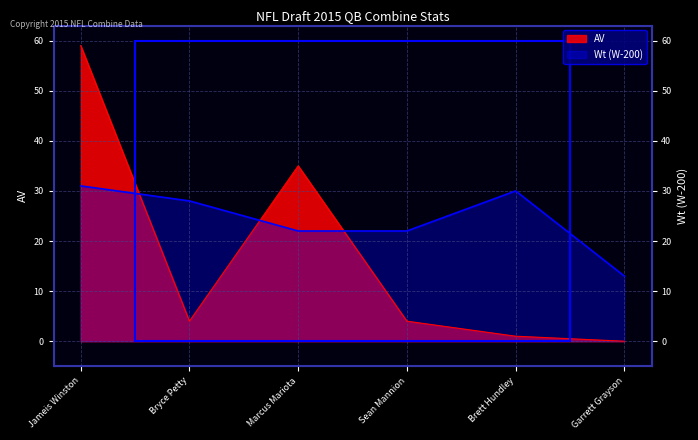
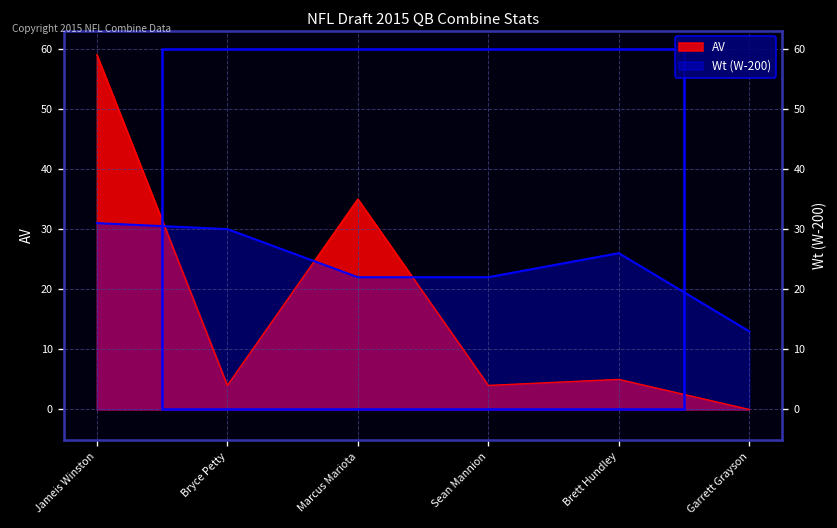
Wt (W-200), Bryce Petty: 28 -> 30
AV, Brett Hundley: 1 -> 5
Wt (W-200), Brett Hundley: 30 -> 26
